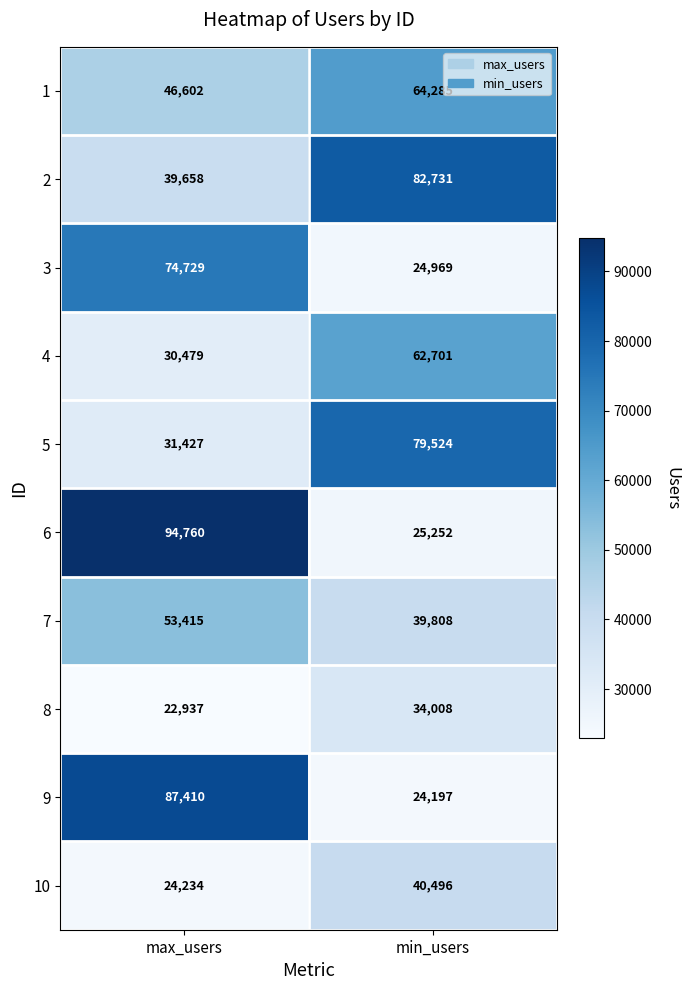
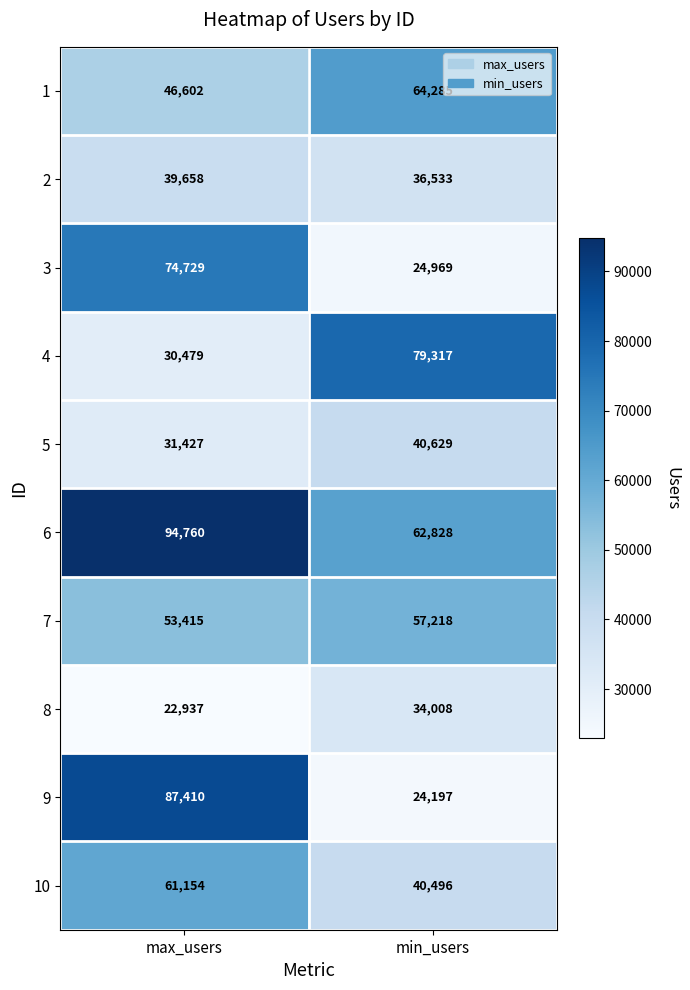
2, min_users: 82,731 -> 36,533
4, min_users: 62,701 -> 79,317
5, min_users: 79,524 -> 40,629
6, min_users: 25,252 -> 62,828
7, min_users: 39,808 -> 57,218
10, max_users: 24,234 -> 61,154
